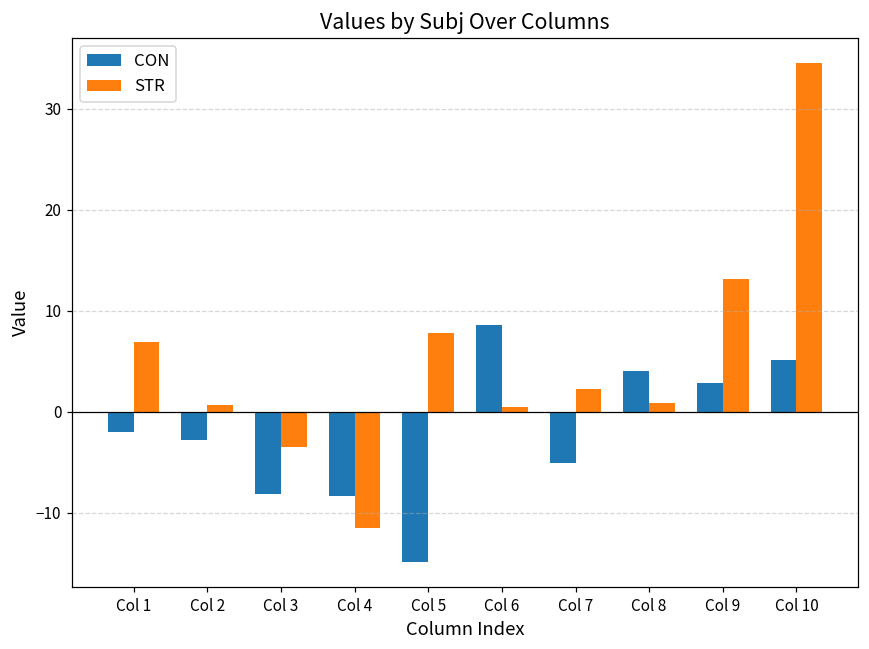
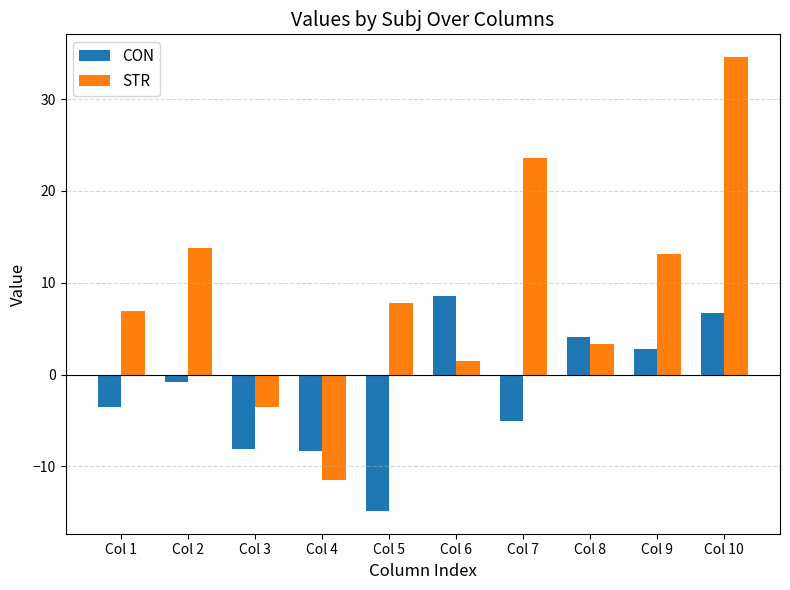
CON, Col 1: -2 -> -4
CON, Col 2: -3 -> -1
STR, Col 2: 1 -> 14
STR, Col 6: 0 -> 2
STR, Col 7: 2 -> 24
STR, Col 8: 1 -> 3
CON, Col 10: 5 -> 7
